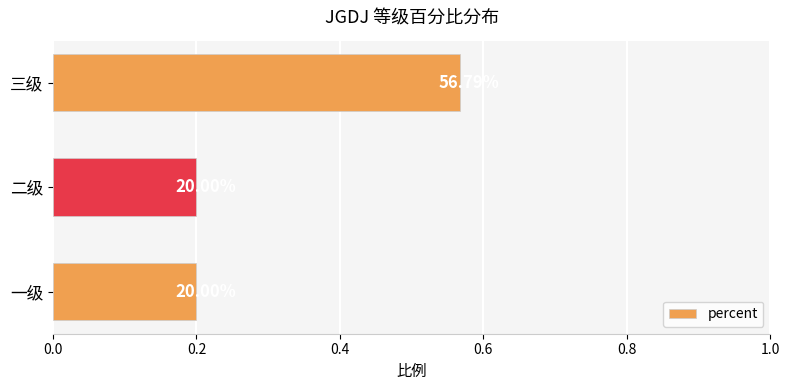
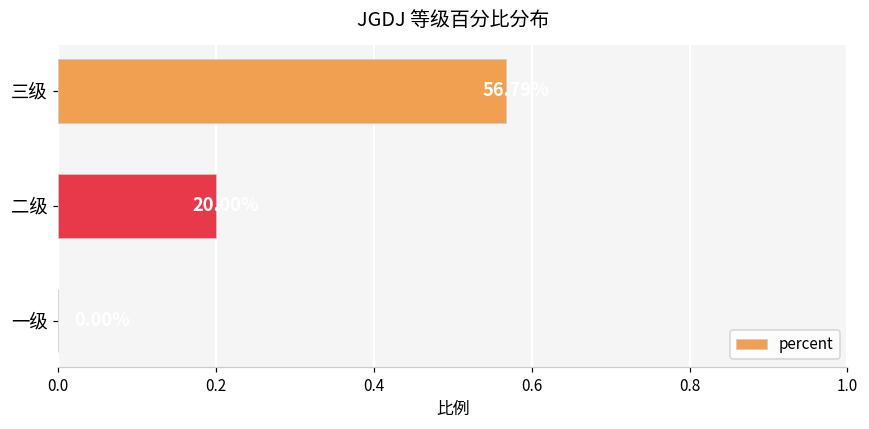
一级: 0.2 -> 0.0
